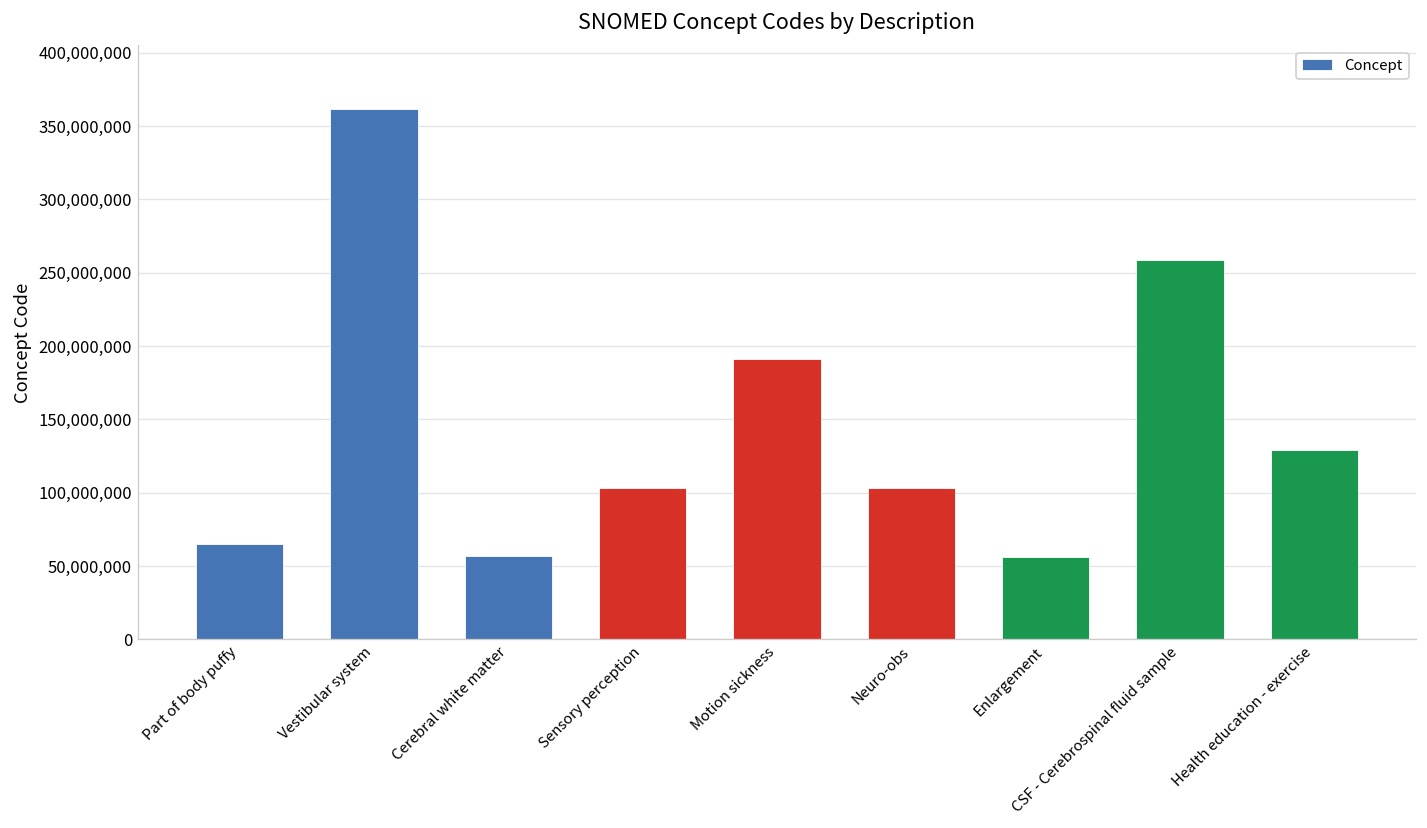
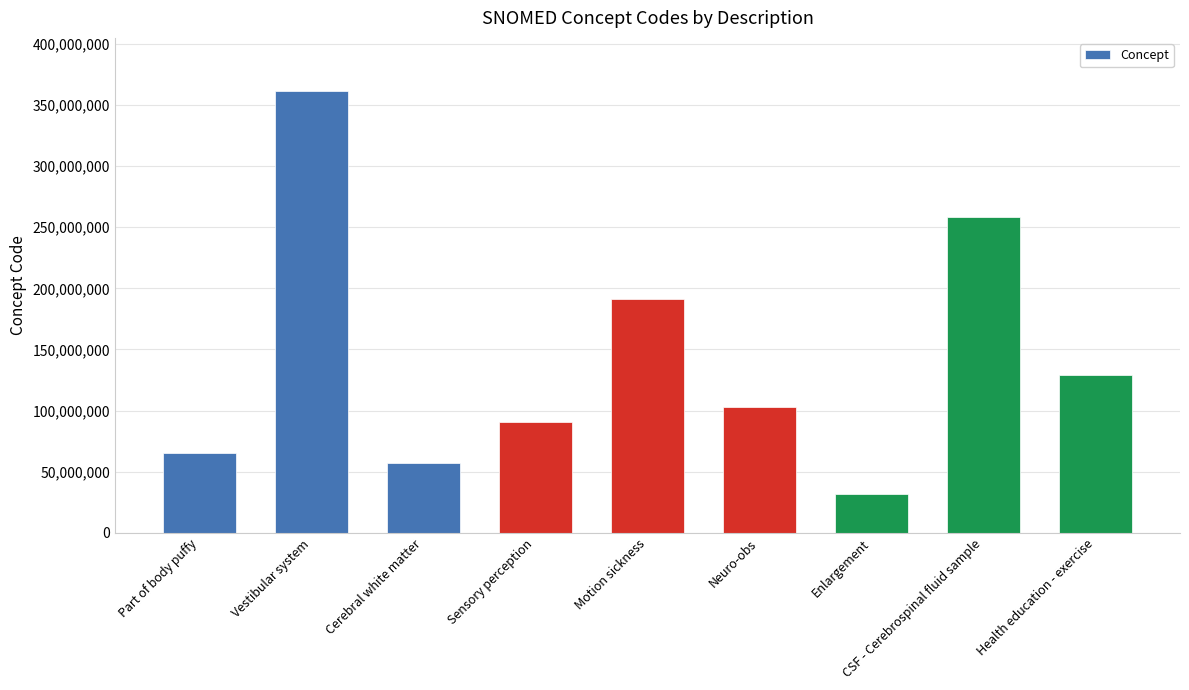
Sensory perception: 103,000,000 -> 91,000,000
Enlargement: 56,000,000 -> 32,000,000
